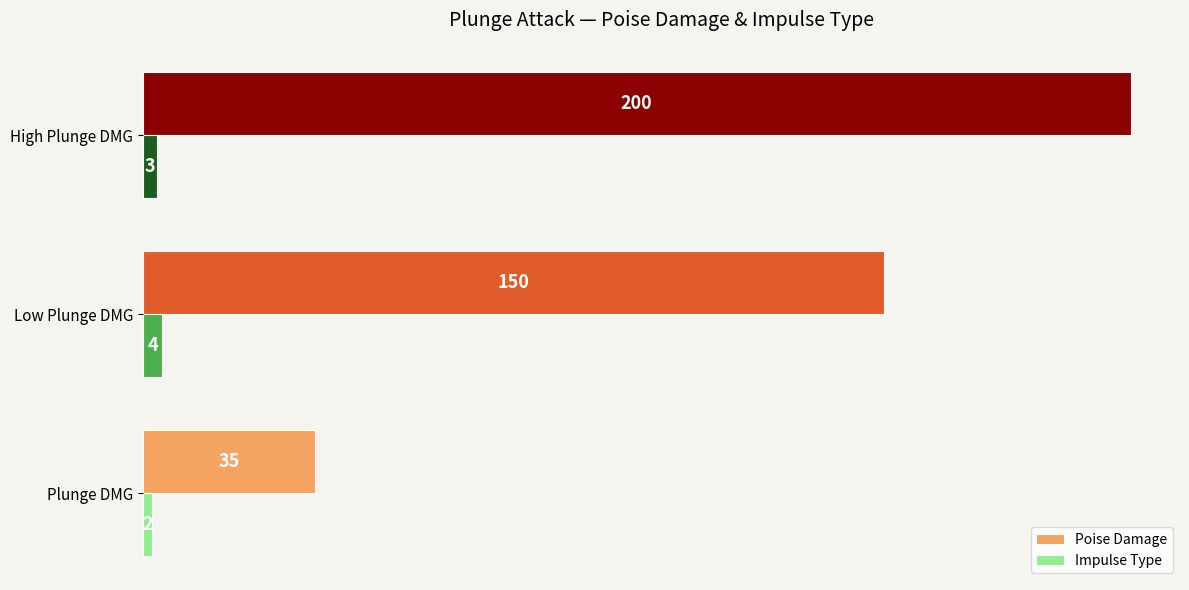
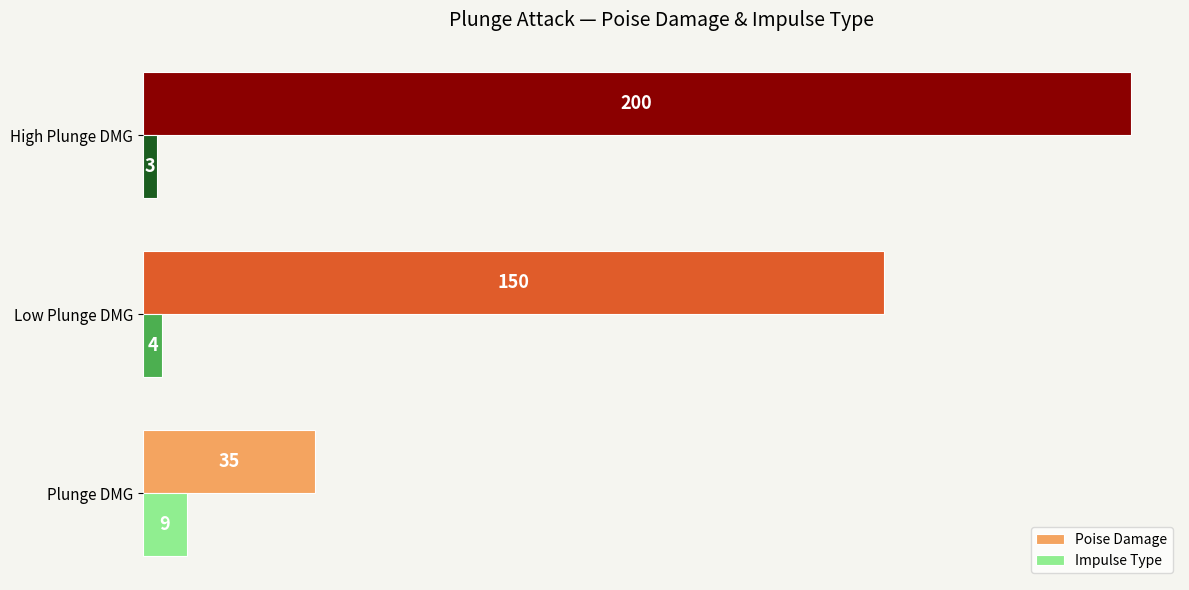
Impulse Type, Plunge DMG: 2 -> 9
